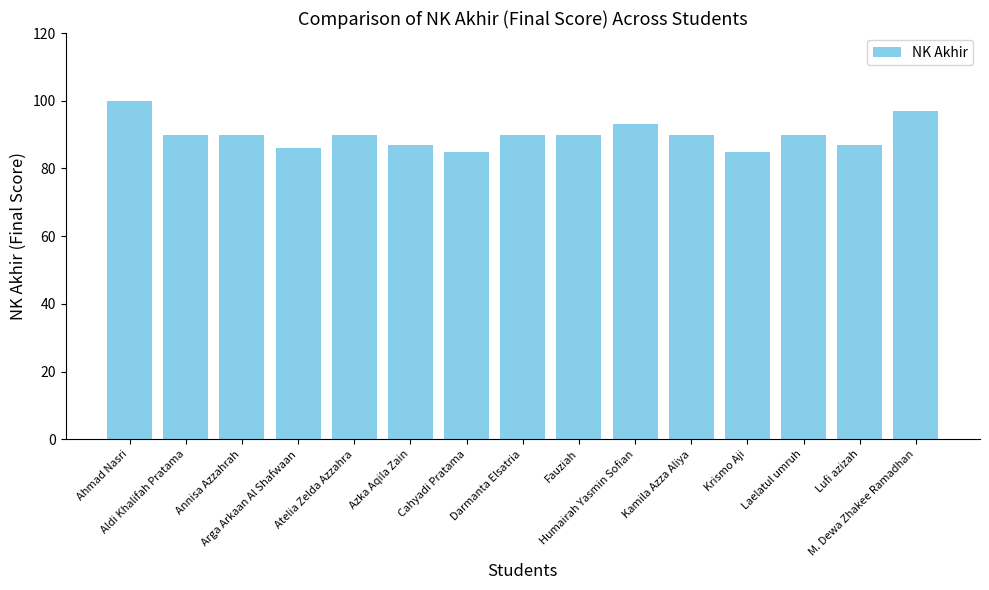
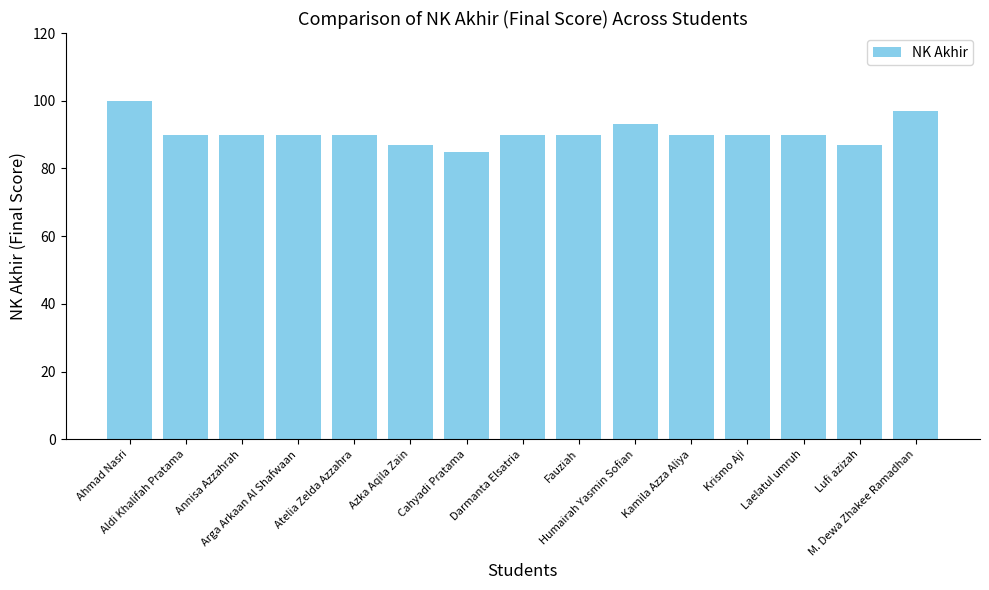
Arga Arkaan Al Shafwaan: 86 -> 90
Krismo Aji: 85 -> 90
